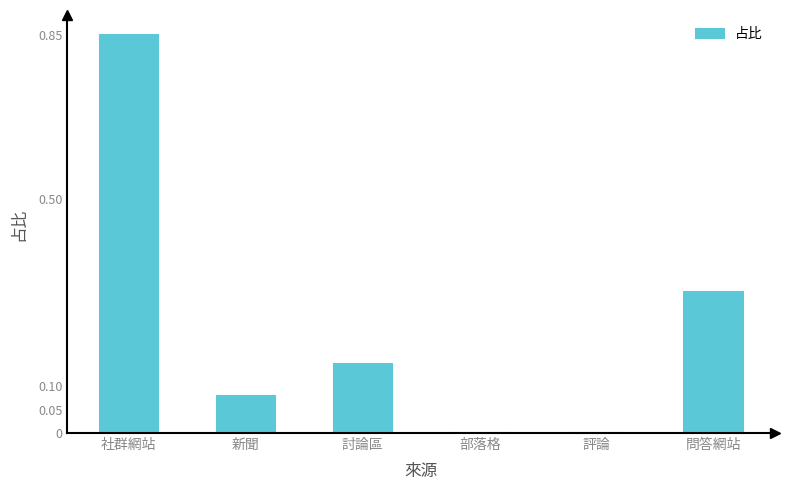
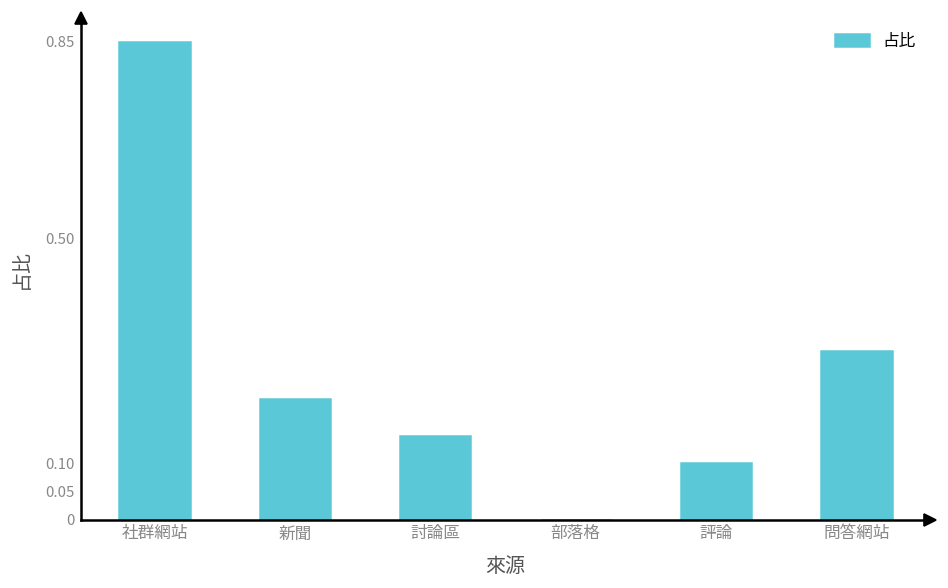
新聞: 0.08 -> 0.22
評論: 0.0 -> 0.1
